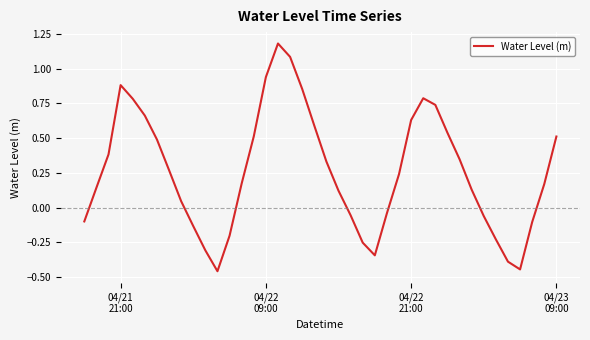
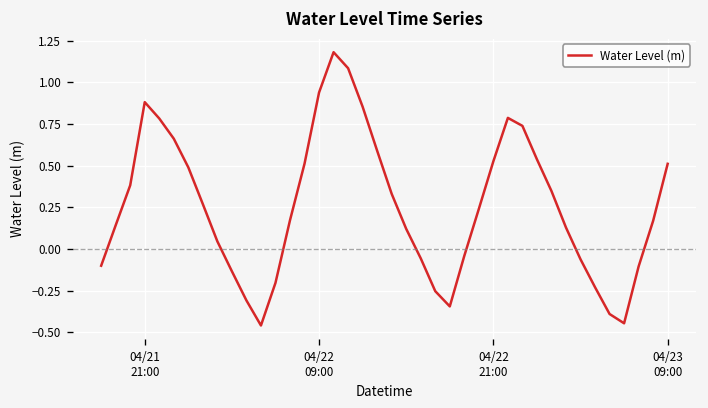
04/22 21:00: 0.63 -> 0.53
